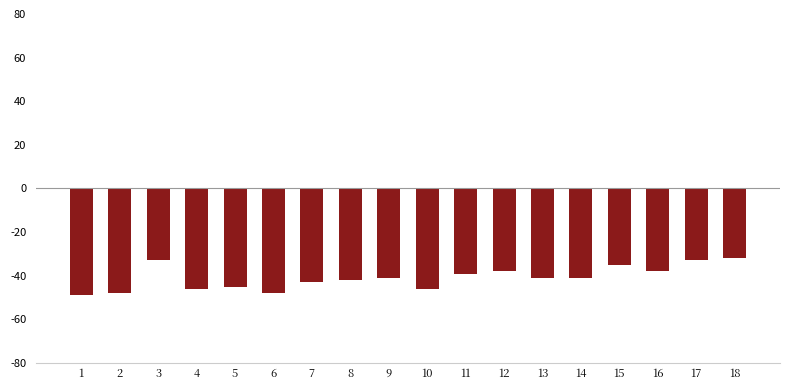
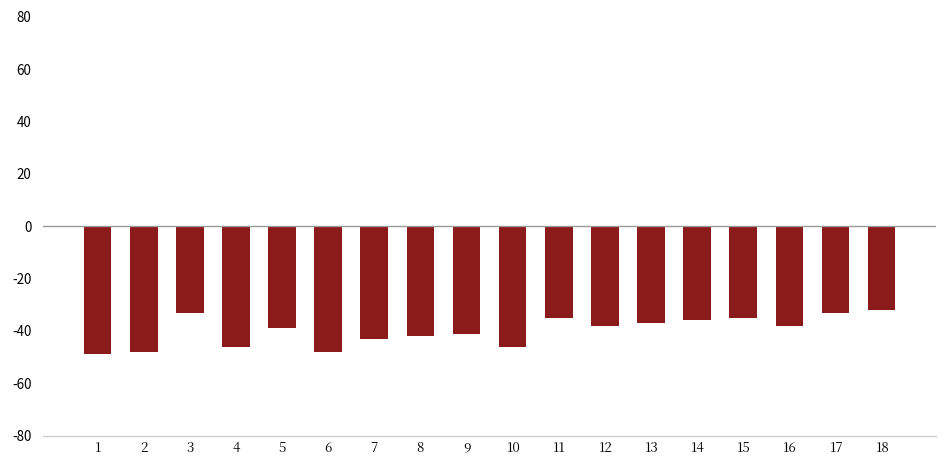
5: -45 -> -39
11: -39 -> -35
13: -41 -> -37
14: -41 -> -36
